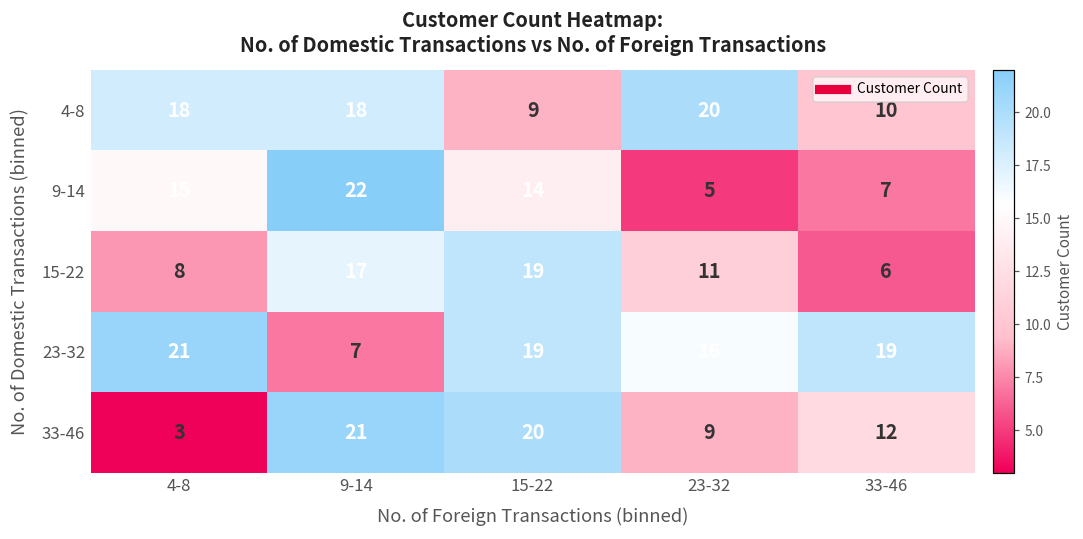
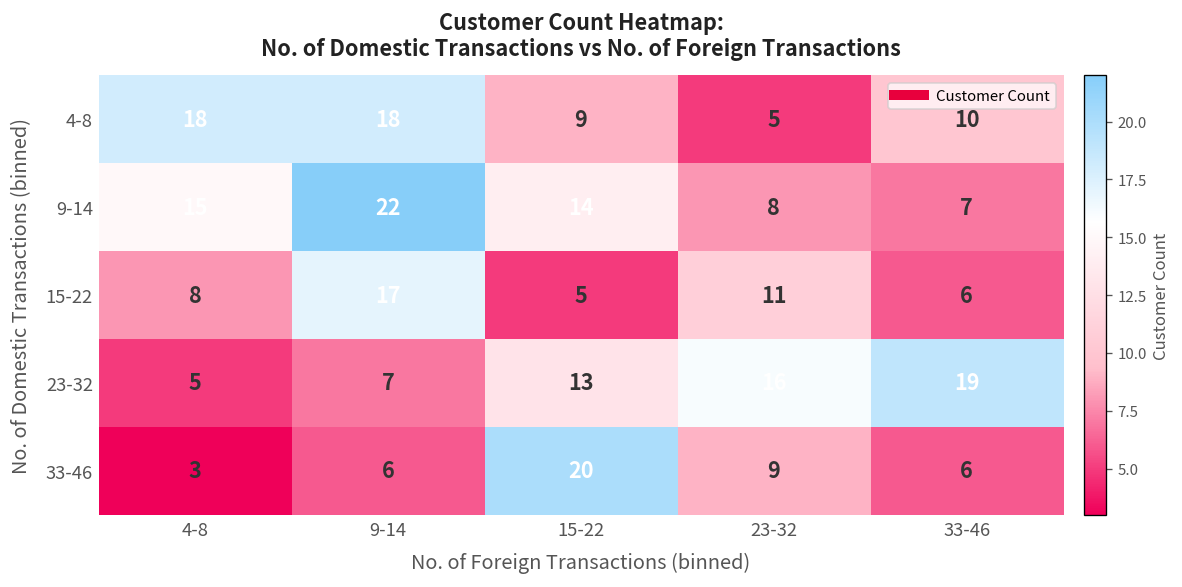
4-8, 23-32: 20 -> 5
9-14, 23-32: 5 -> 8
15-22, 15-22: 19 -> 5
23-32, 4-8: 21 -> 5
23-32, 15-22: 19 -> 13
33-46, 9-14: 21 -> 6
33-46, 33-46: 12 -> 6
